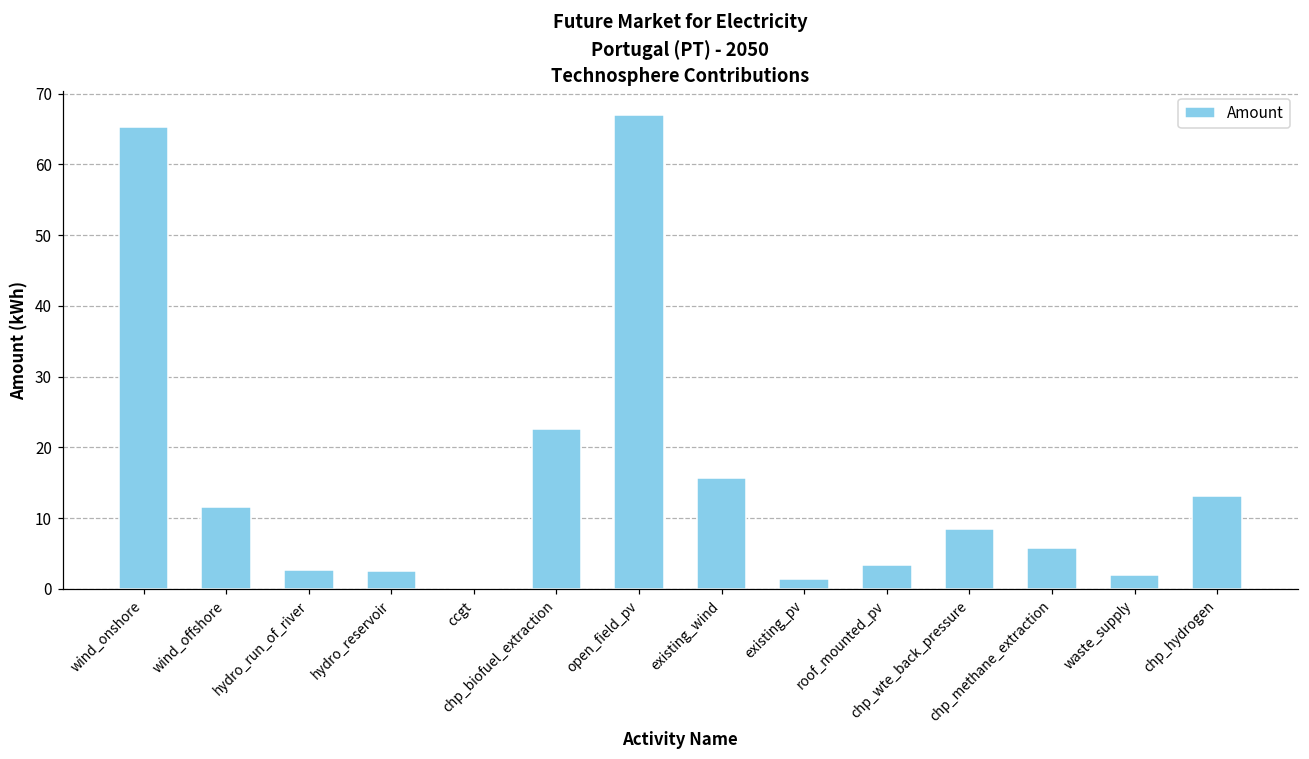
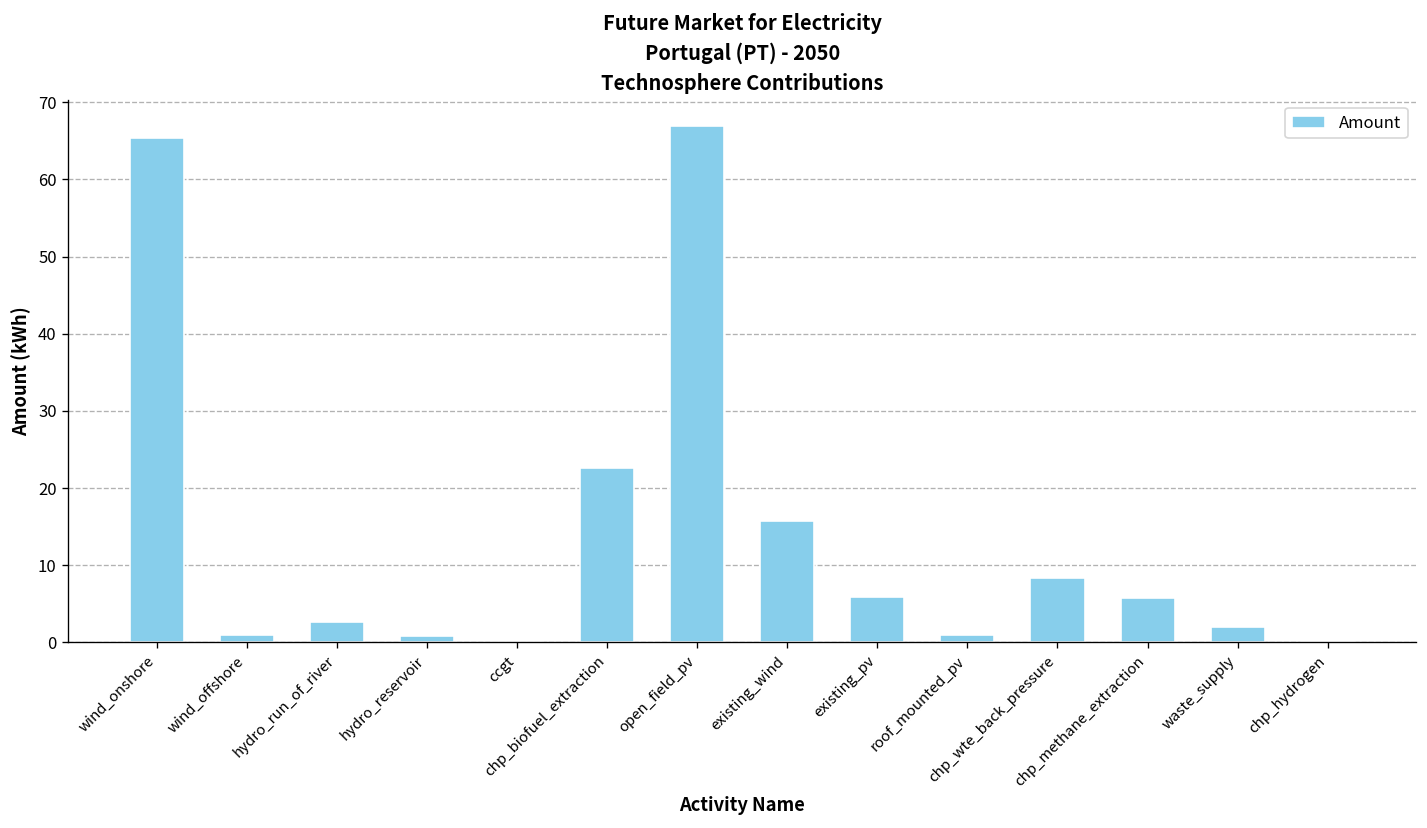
wind_offshore: 12 -> 1
hydro_reservoir: 2 -> 1
existing_pv: 1 -> 6
roof_mounted_pv: 3 -> 1
chp_hydrogen: 13 -> 0
